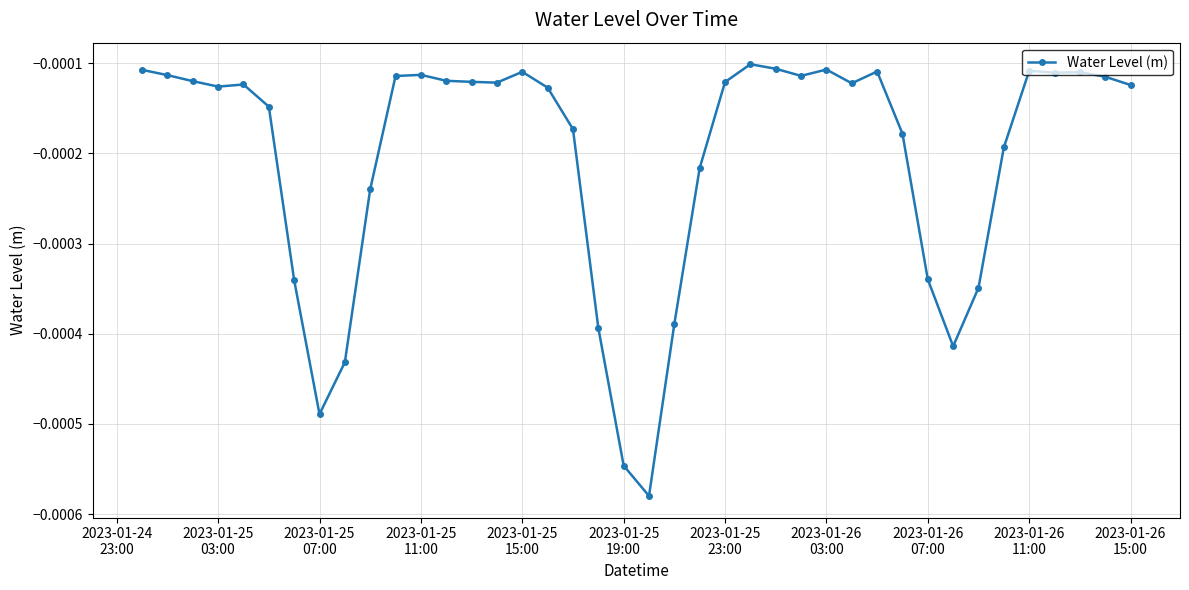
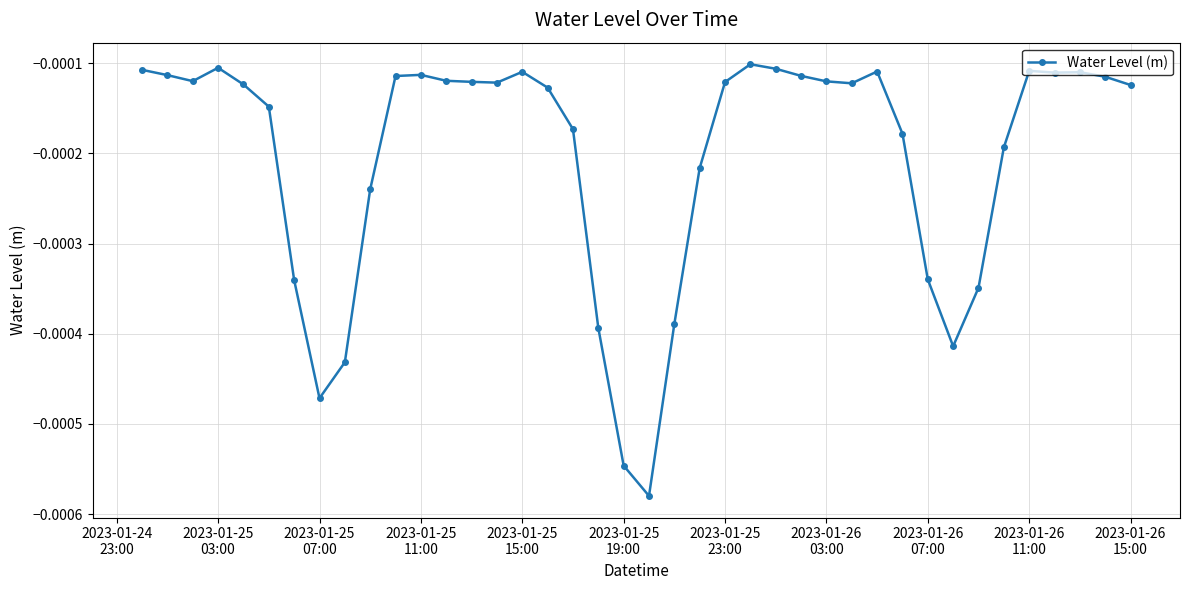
2023-01-25 03:00: -0.00013 -> -0.00011
2023-01-25 07:00: -0.00049 -> -0.00047
2023-01-26 03:00: -0.00011 -> -0.00012
